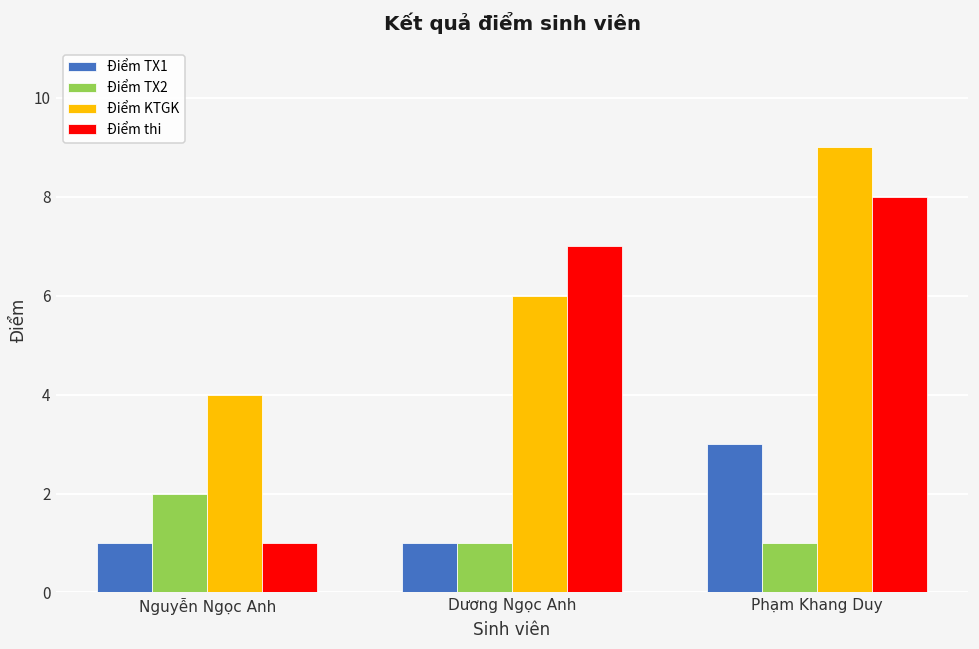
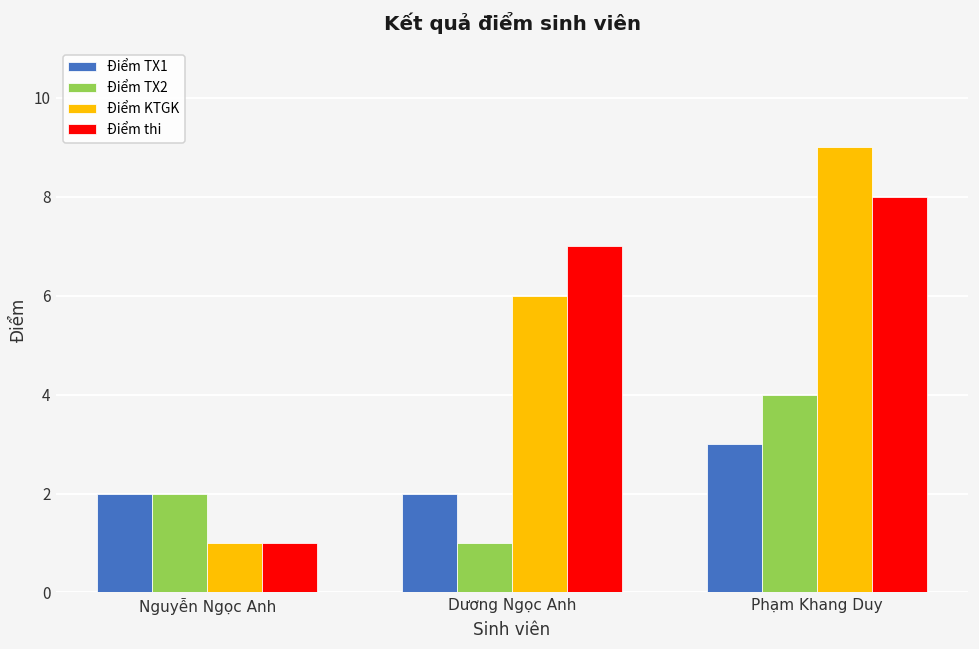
Điểm TX1, Nguyễn Ngọc Anh: 1 -> 2
Điểm KTGK, Nguyễn Ngọc Anh: 4 -> 1
Điểm TX1, Dương Ngọc Anh: 1 -> 2
Điểm TX2, Phạm Khang Duy: 1 -> 4
